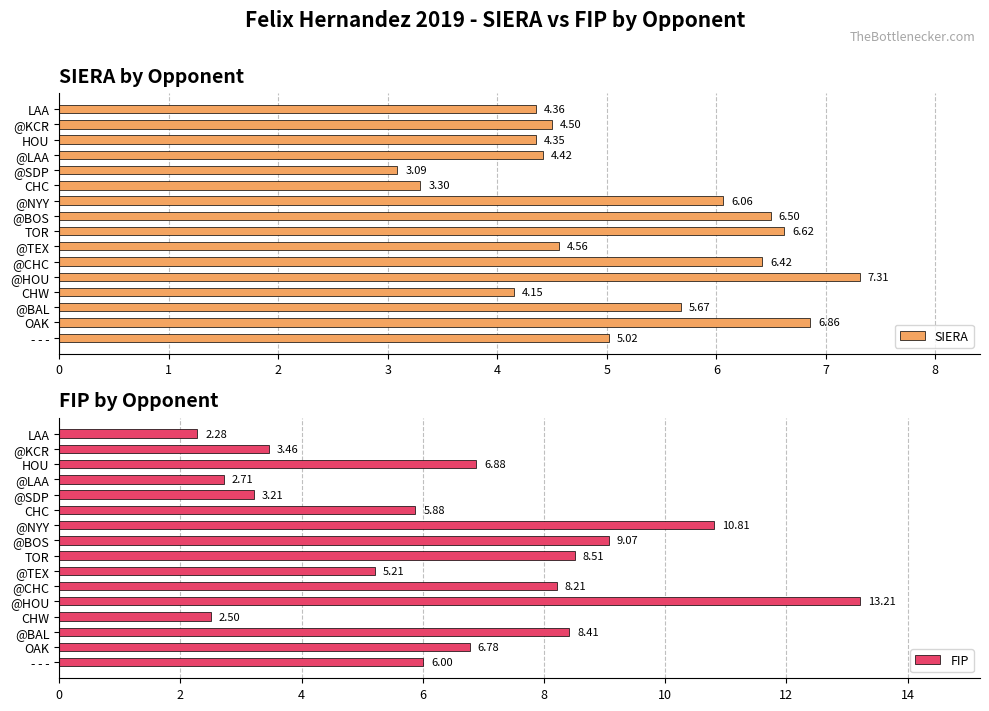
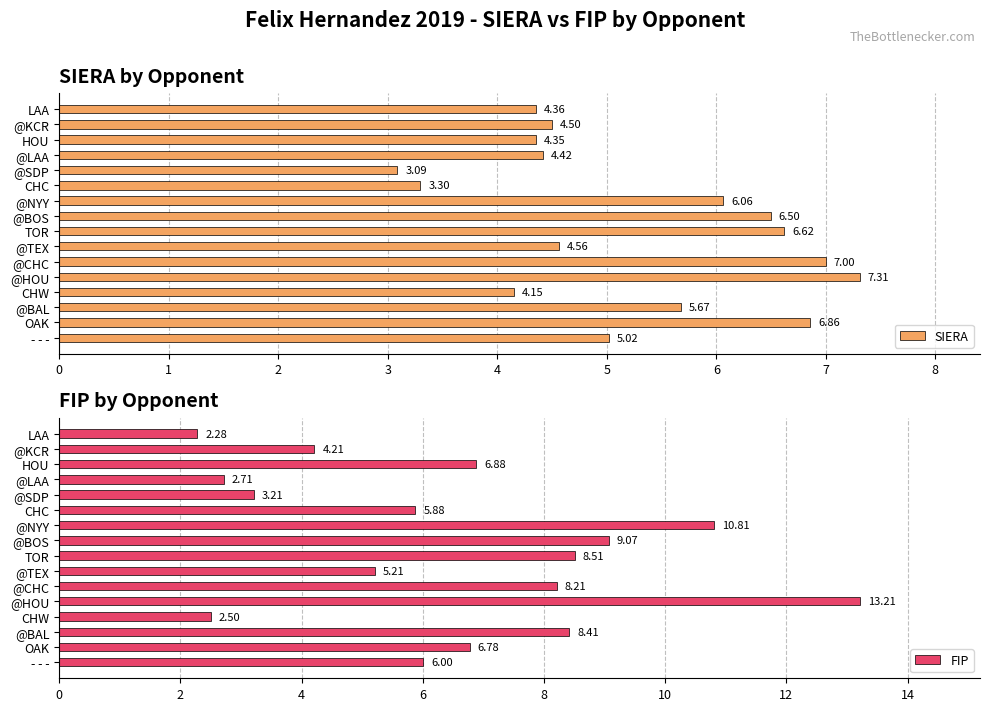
SIERA by Opponent, @CHC: 6.42 -> 7.00
FIP by Opponent, @KCR: 3.46 -> 4.21
